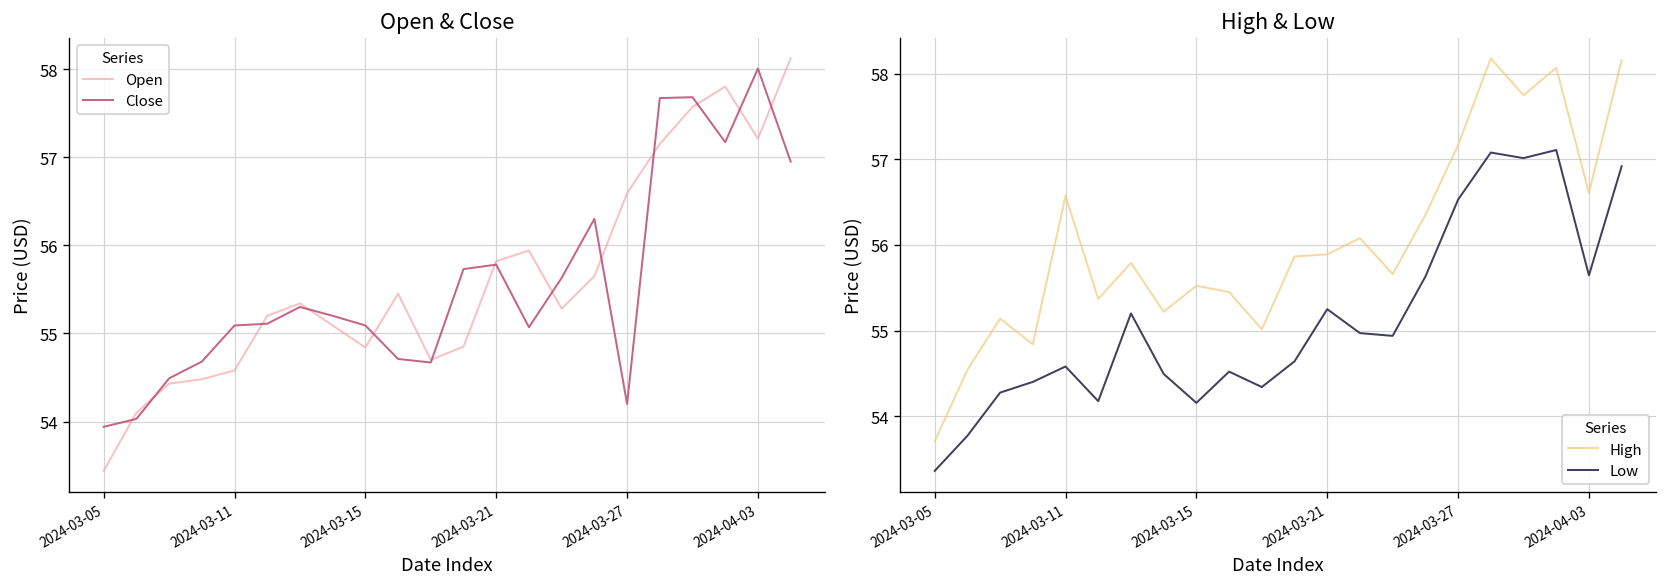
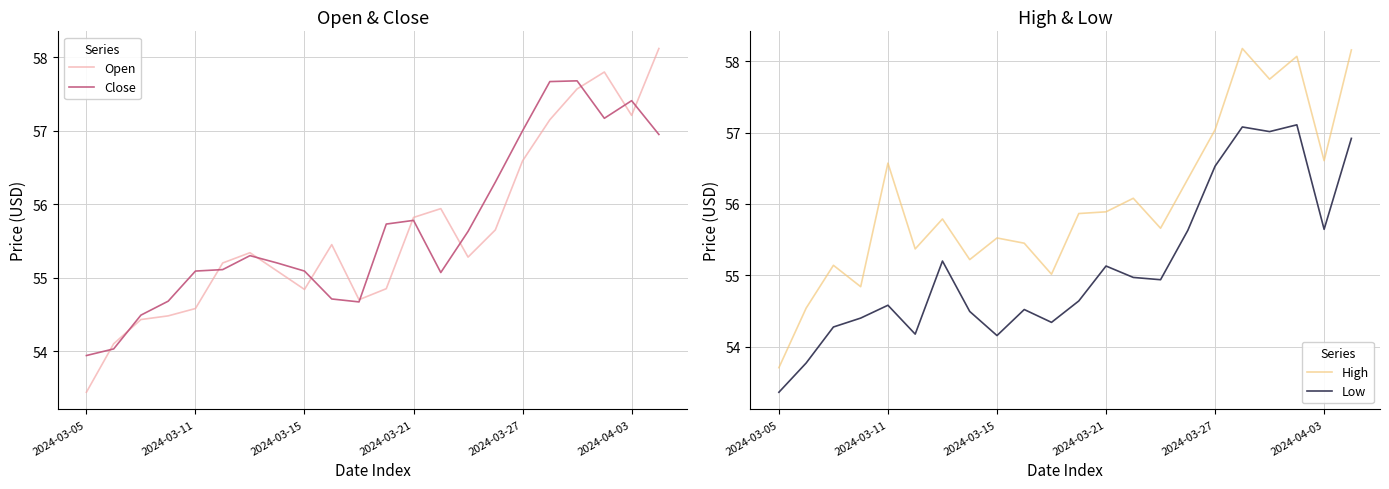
Open & Close, Close, 2024-03-27: 54.2 -> 57.0
Open & Close, Close, 2024-04-03: 58.0 -> 57.4
High & Low, Low, 2024-03-21: 55.3 -> 55.1
High & Low, High, 2024-03-27: 57.2 -> 57.0
